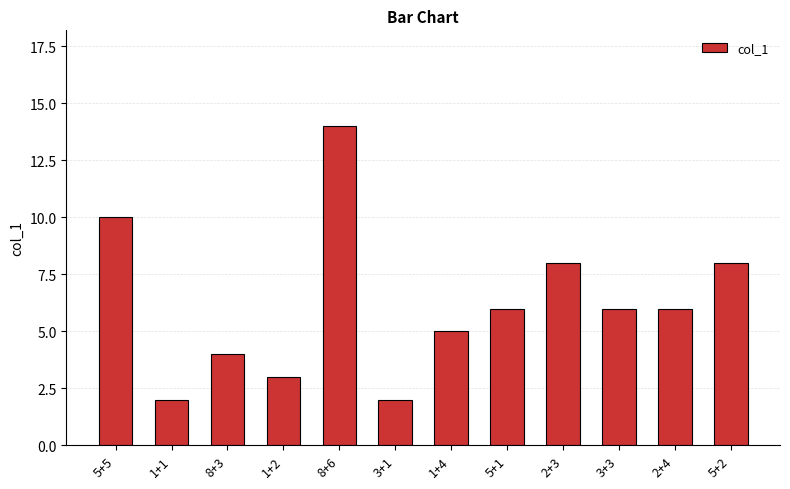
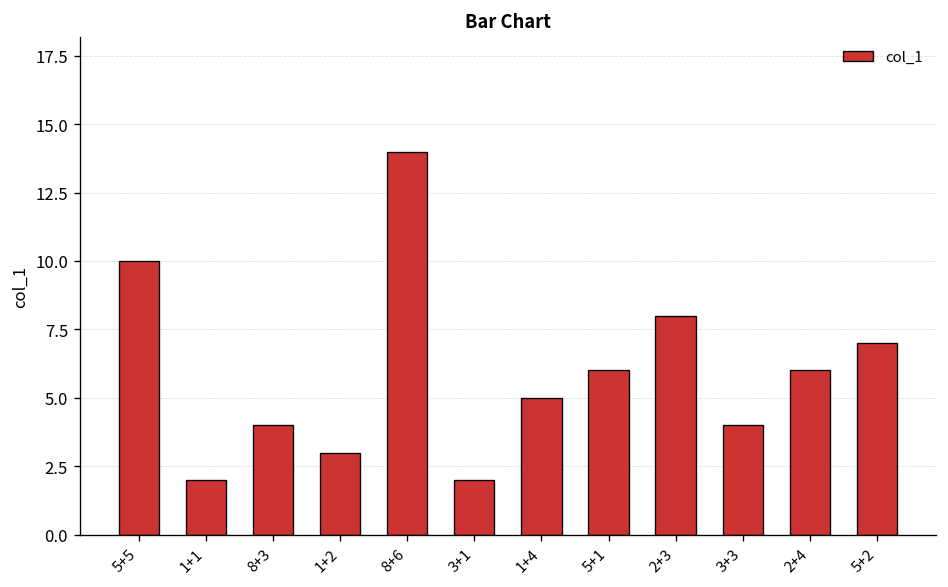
3+3: 6 -> 4
5+2: 8 -> 7
